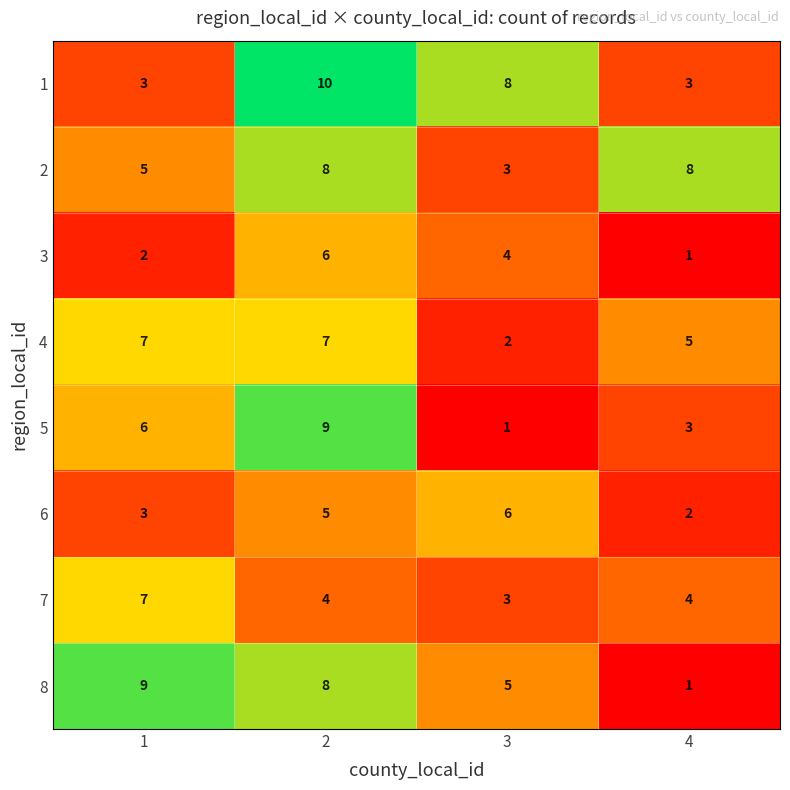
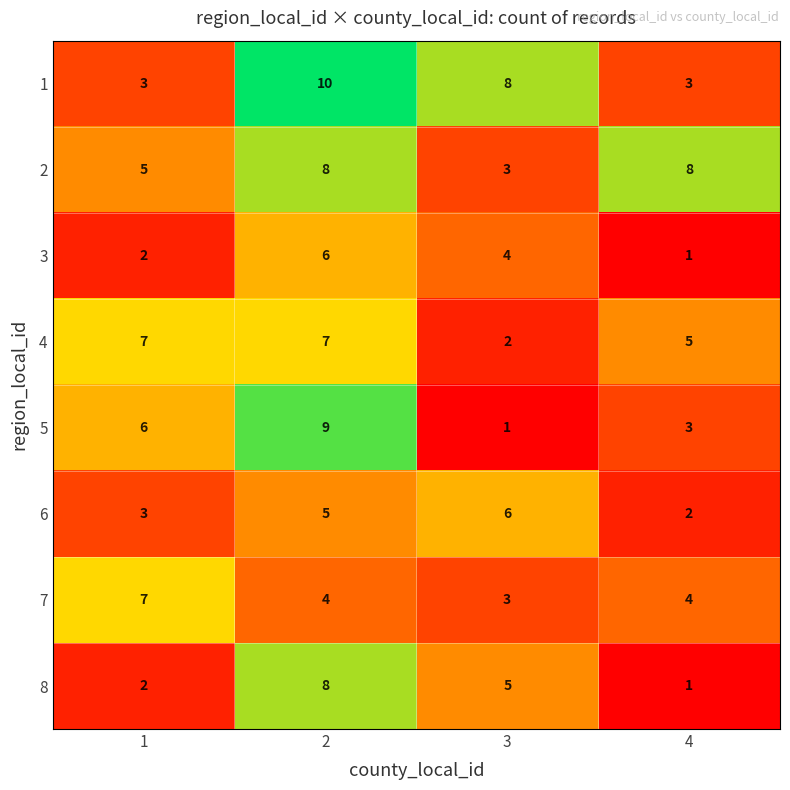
8, 1: 9 -> 2
